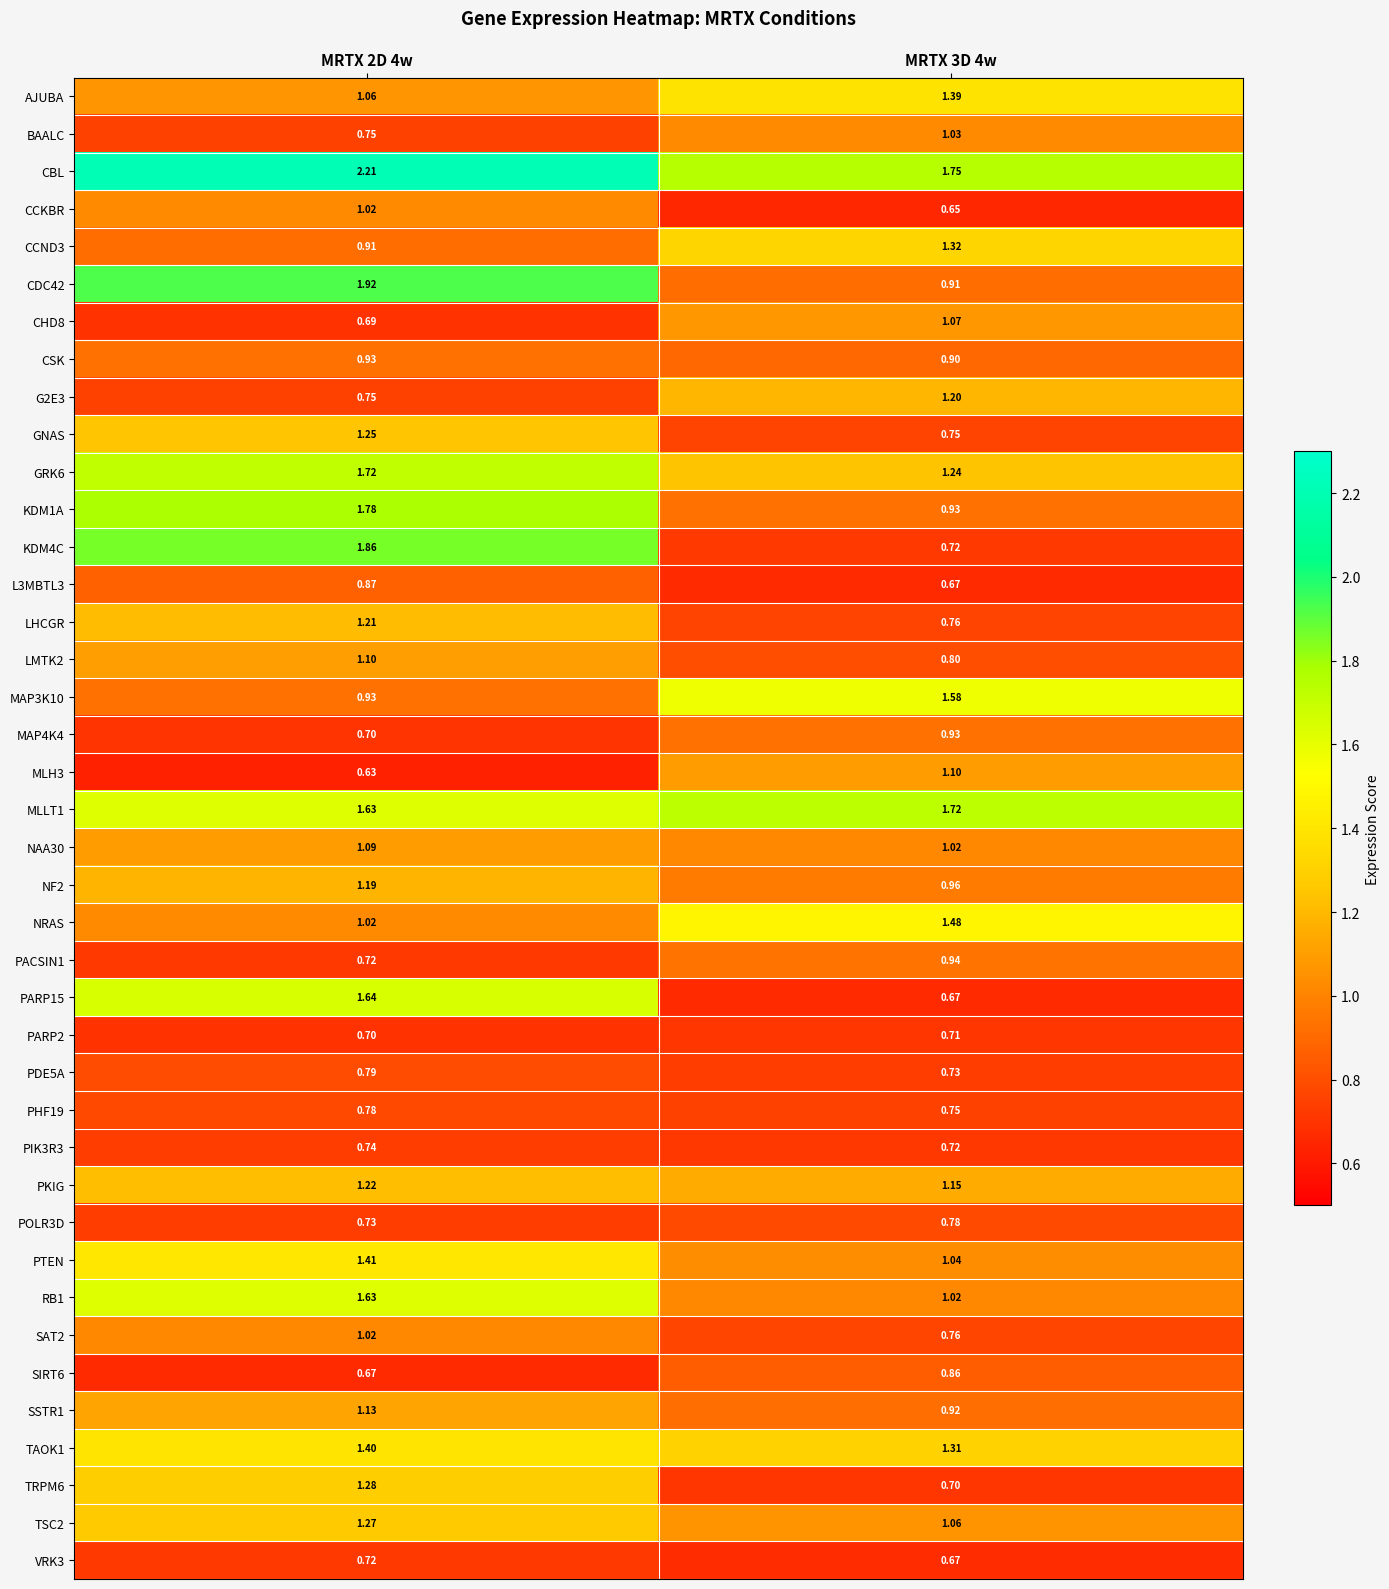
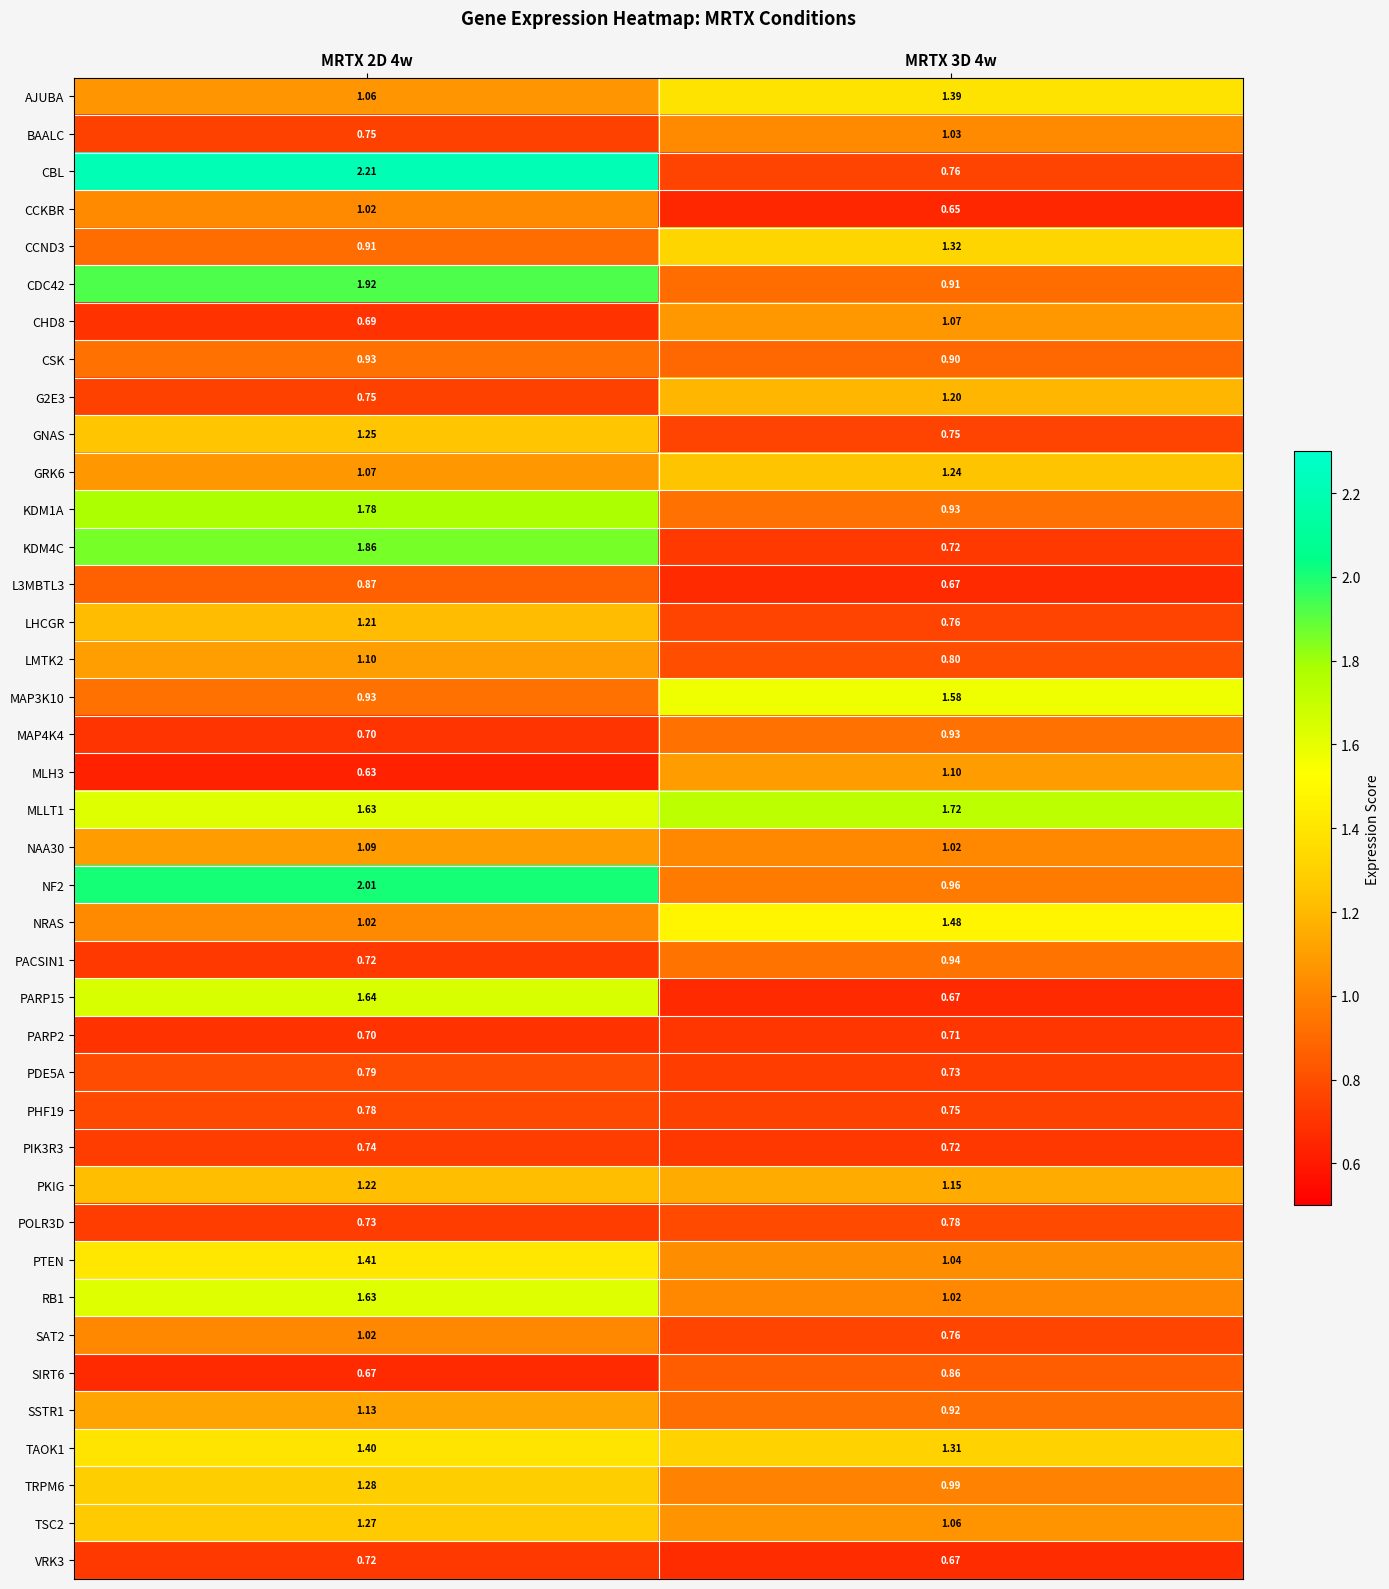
CBL, MRTX 3D 4w: 1.75 -> 0.76
GRK6, MRTX 2D 4w: 1.72 -> 1.07
NF2, MRTX 2D 4w: 1.19 -> 2.01
TRPM6, MRTX 3D 4w: 0.70 -> 0.99
